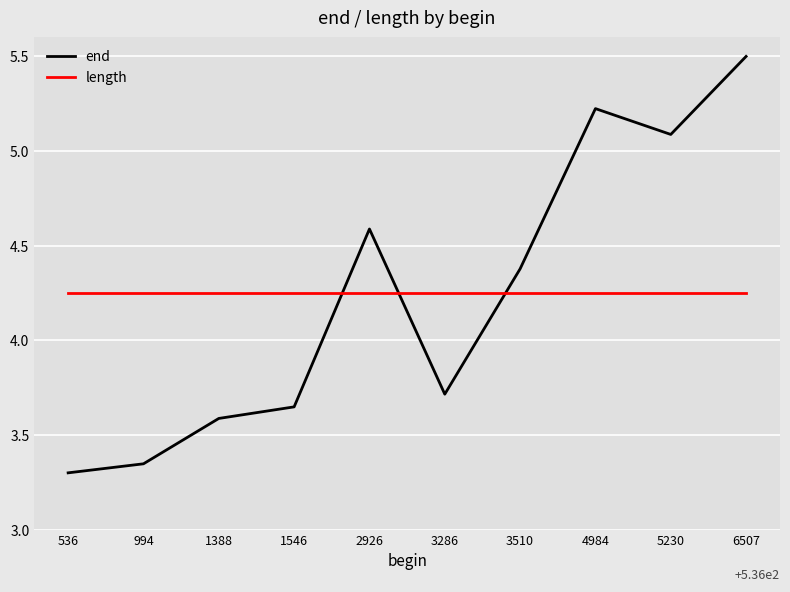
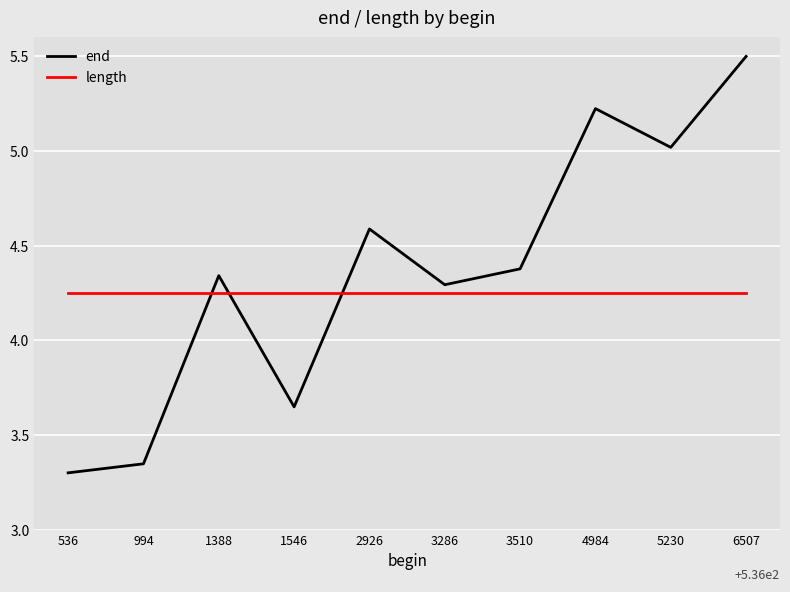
end, 1388: 3.59 -> 4.34
end, 3286: 3.72 -> 4.29
end, 5230: 5.09 -> 5.02
